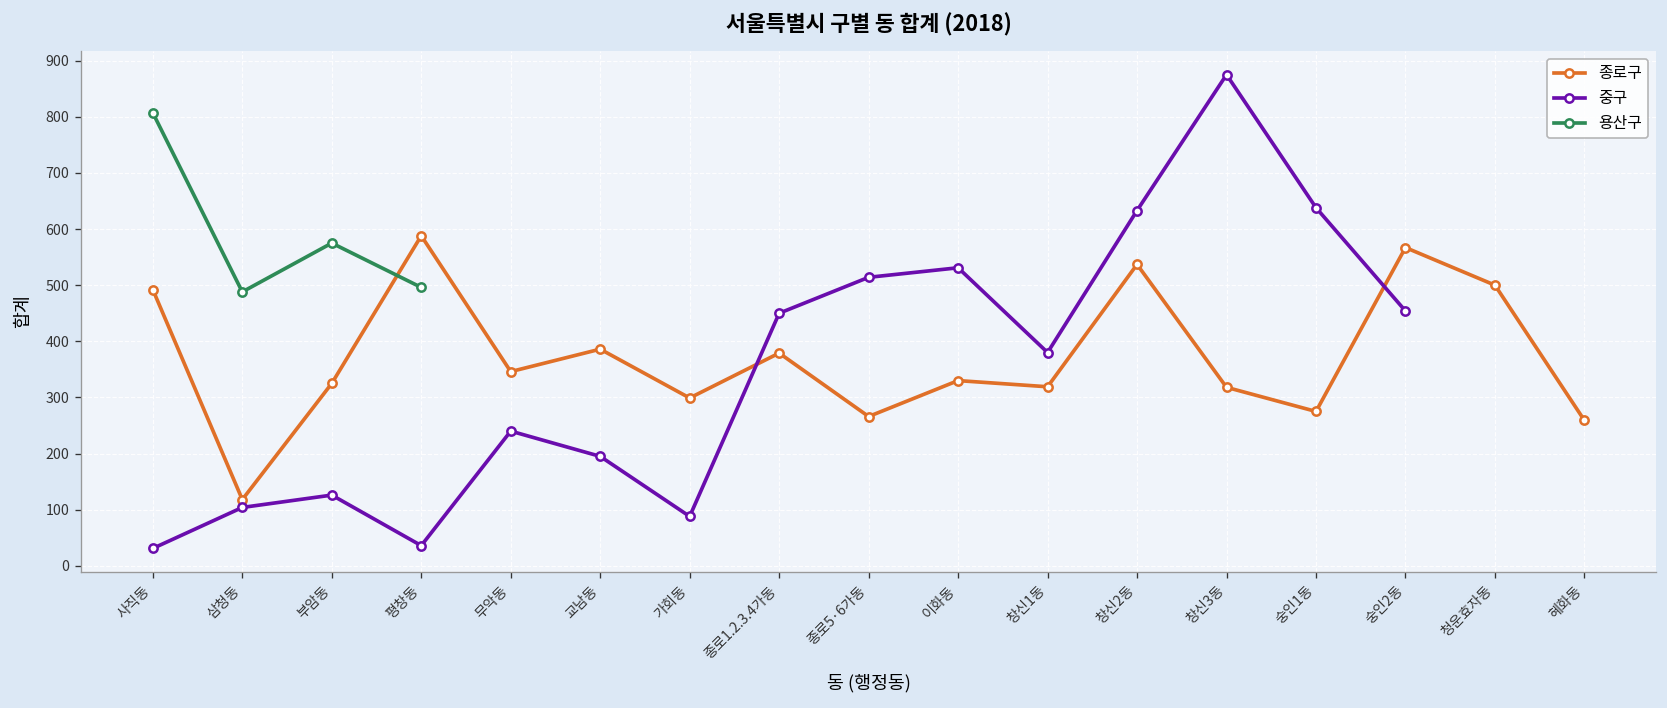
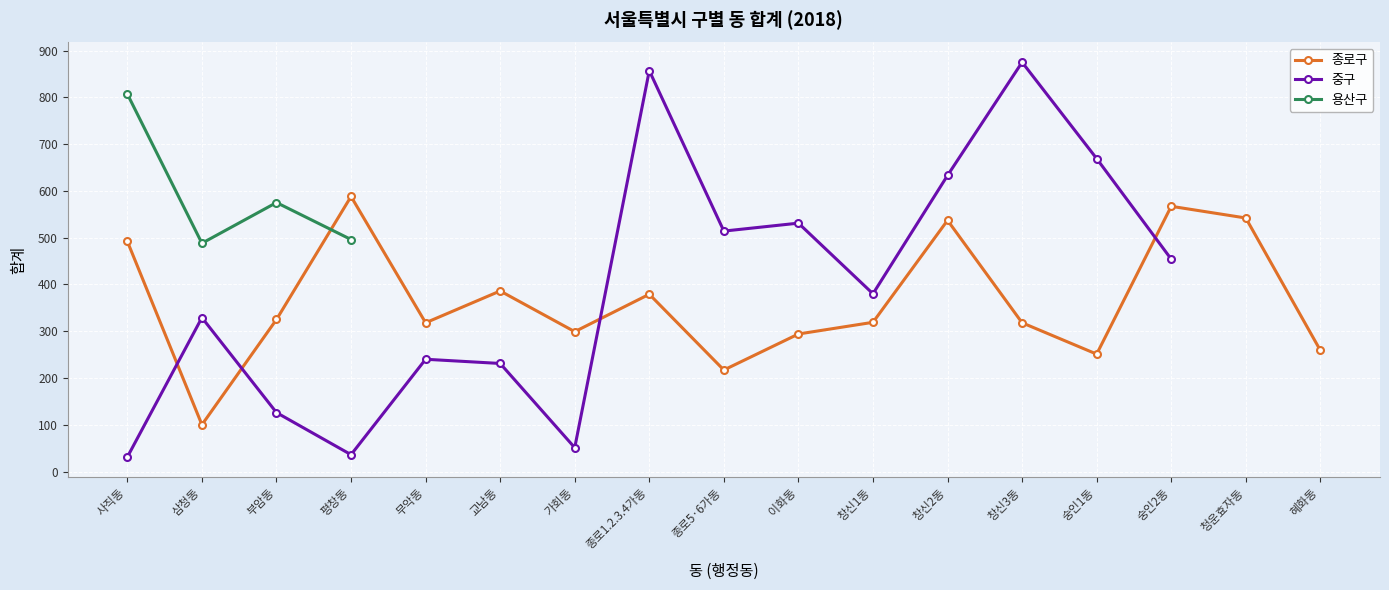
종로구, 삼청동: 120 -> 100
중구, 삼청동: 100 -> 330
종로구, 무악동: 350 -> 320
중구, 교남동: 200 -> 230
중구, 가회동: 90 -> 50
중구, 종로1.2.3.4가동: 450 -> 860
종로구, 종로5·6가동: 270 -> 220
종로구, 이화동: 330 -> 290
종로구, 숭인1동: 280 -> 250
중구, 숭인1동: 640 -> 670
종로구, 청운효자동: 500 -> 540
